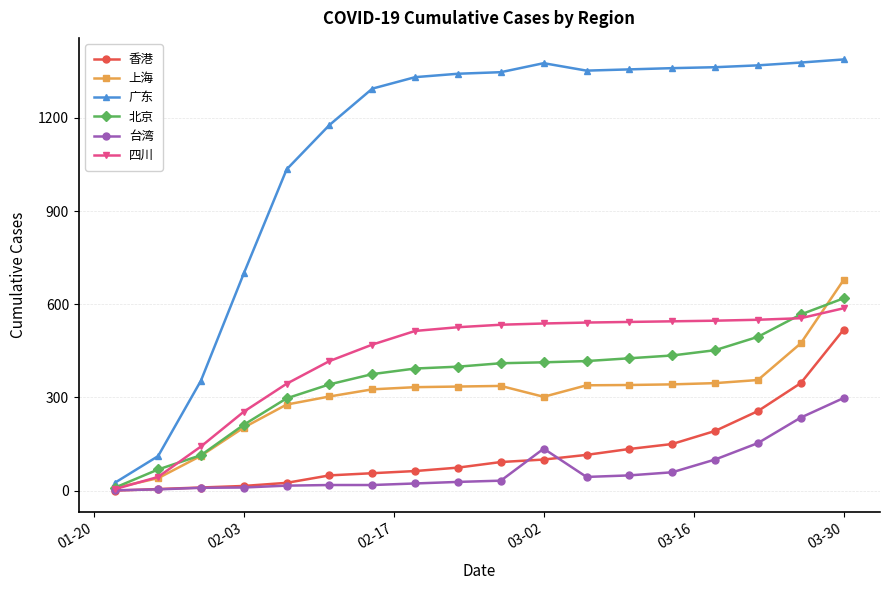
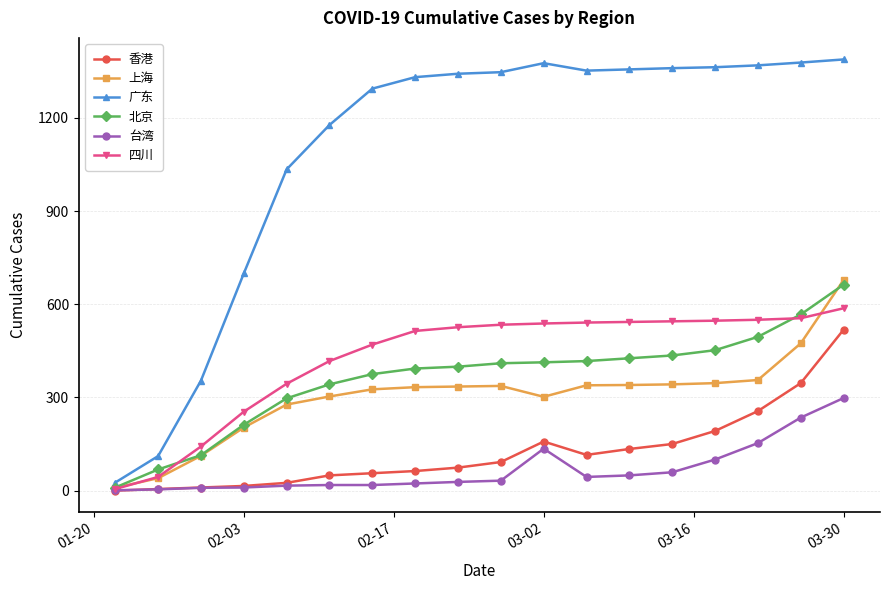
香港, 03-02: 100 -> 160
北京, 03-30: 620 -> 660
